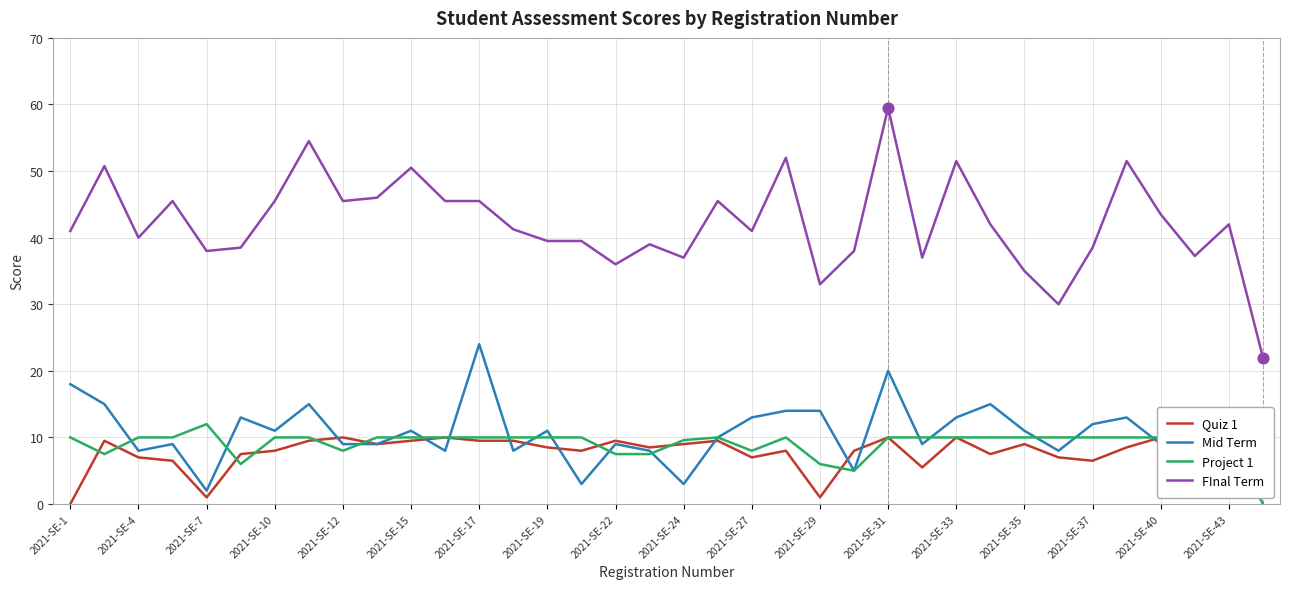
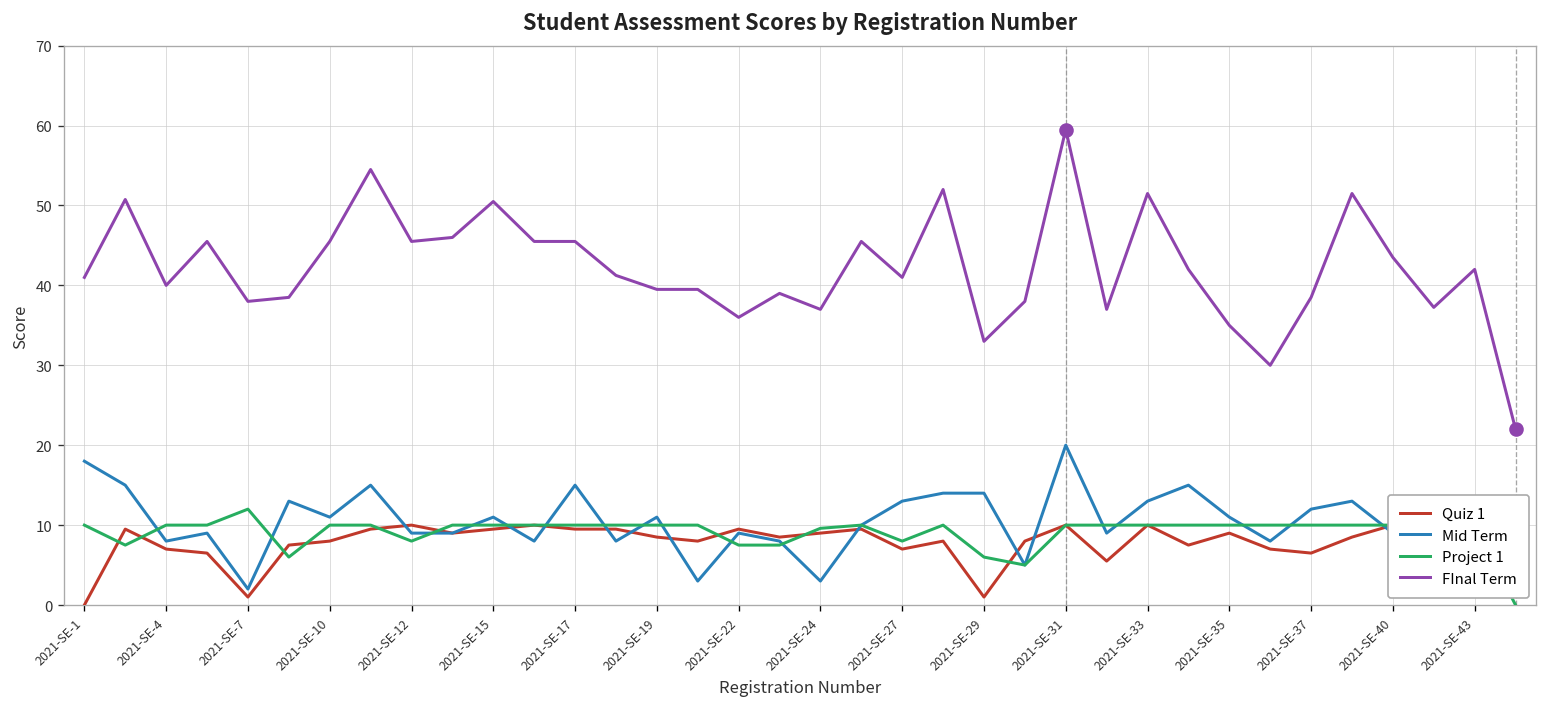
Mid Term, 2021-SE-17: 24 -> 15
